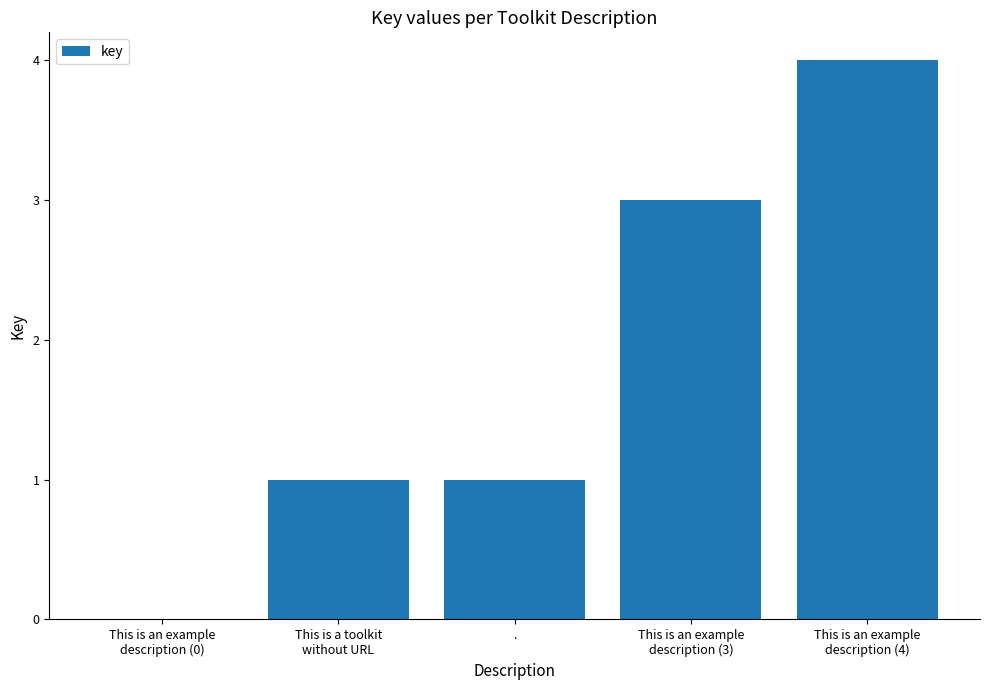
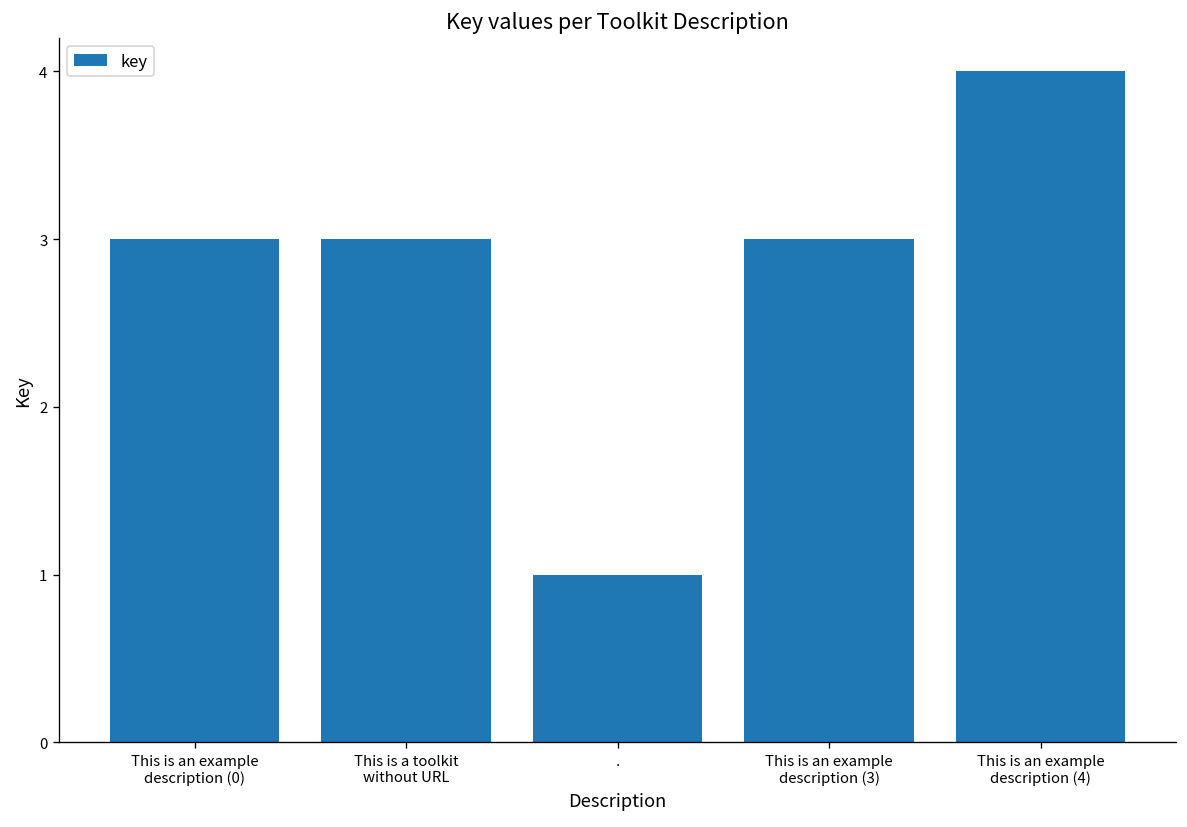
This is an example description (0): 0 -> 3
This is a toolkit without URL: 1 -> 3
